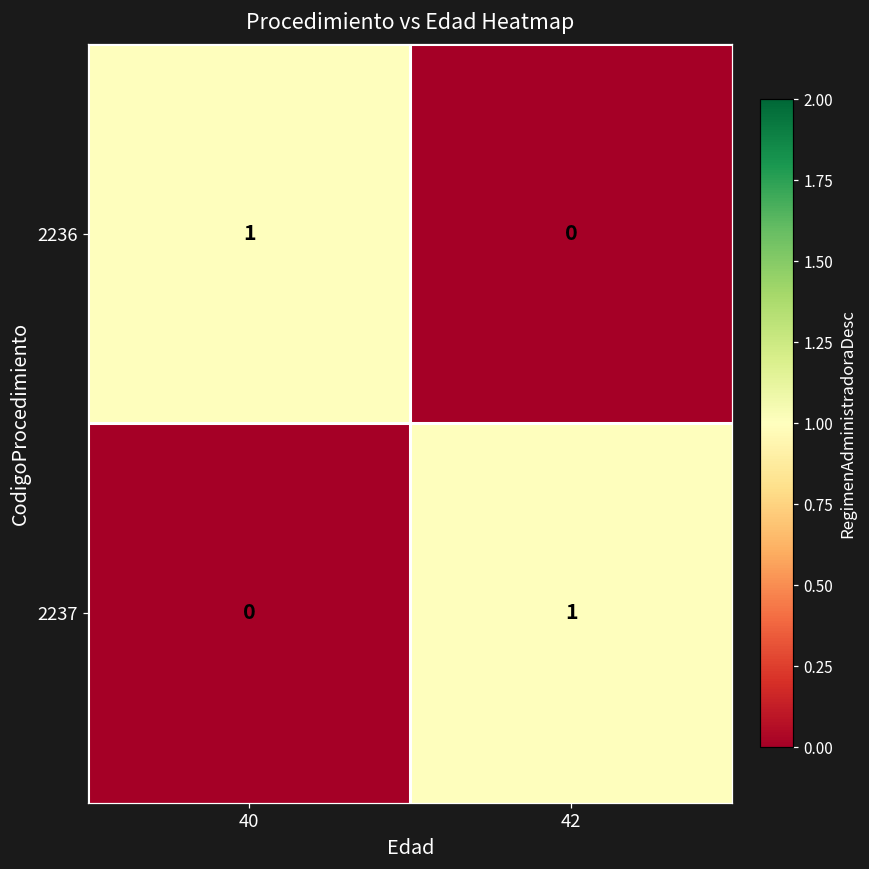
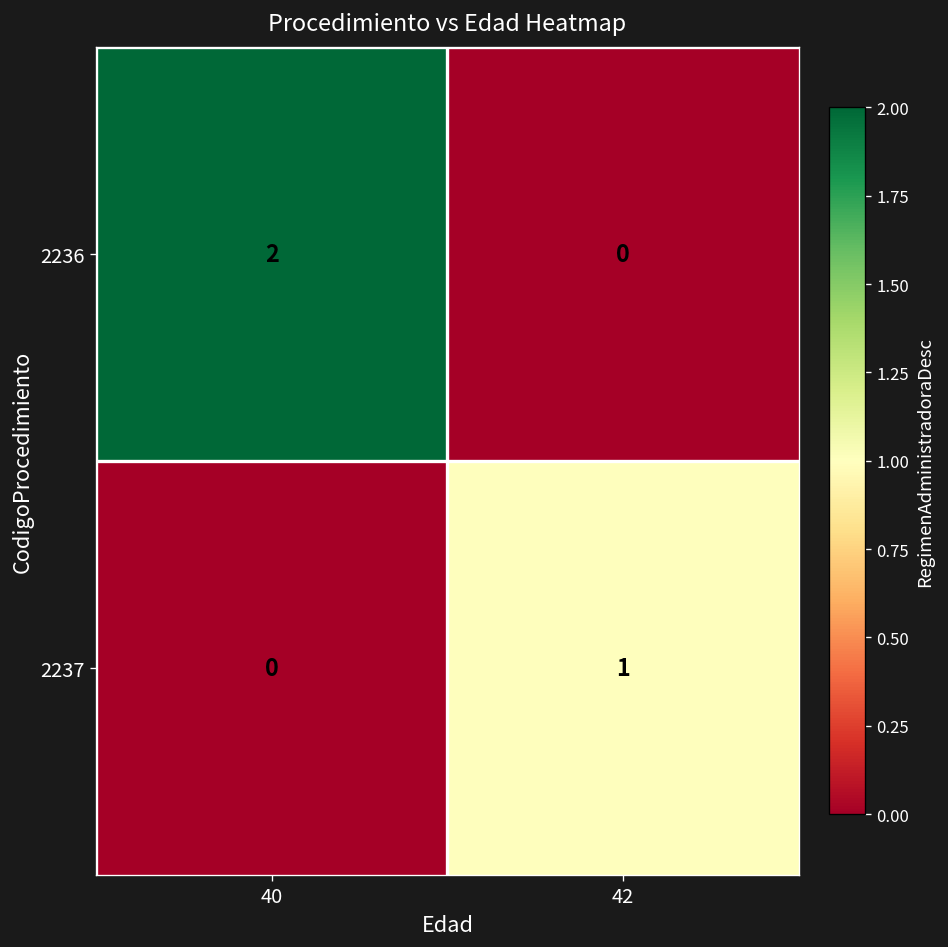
2236, 40: 1 -> 2
